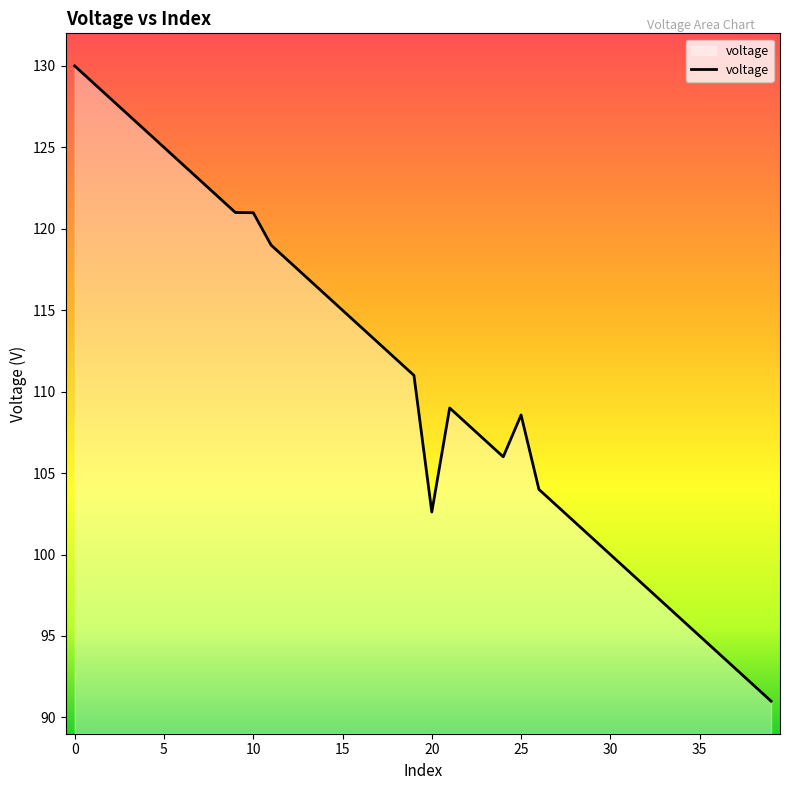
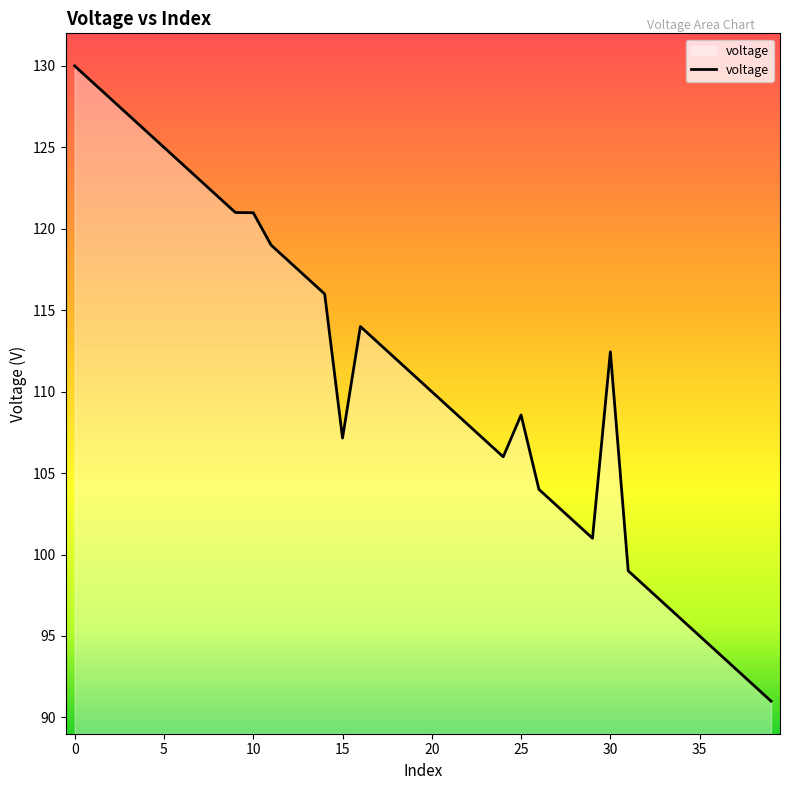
15: 115.0 -> 107.2
20: 102.6 -> 110.0
30: 100.0 -> 112.4
